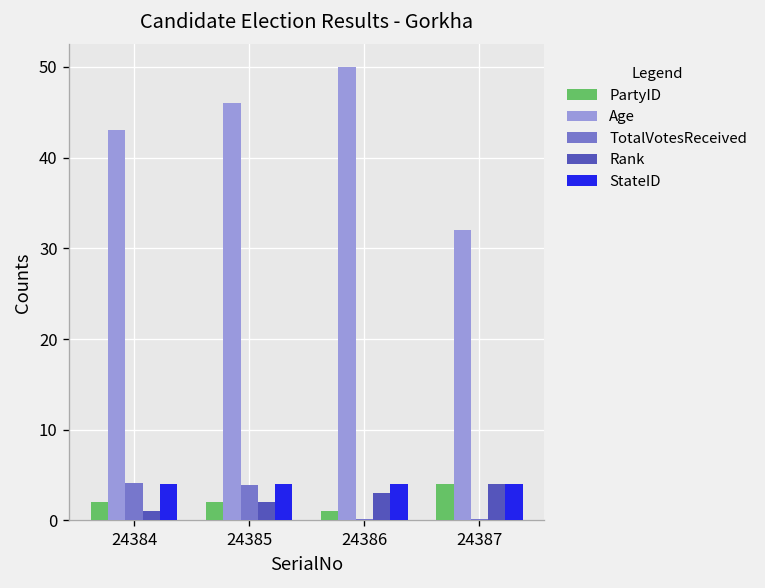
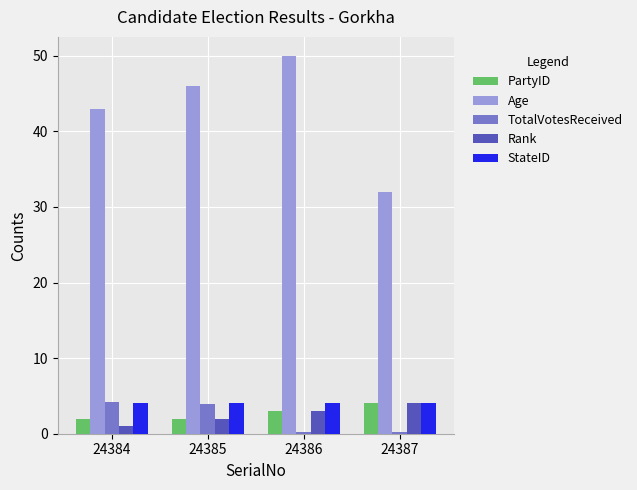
PartyID, 24386: 1 -> 3
